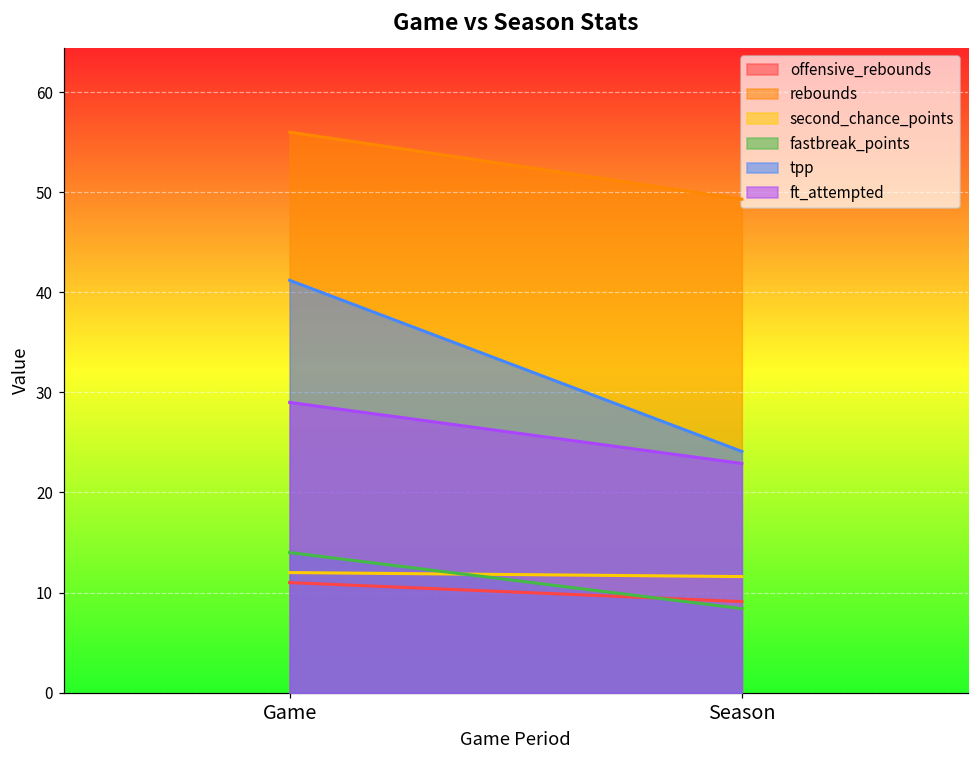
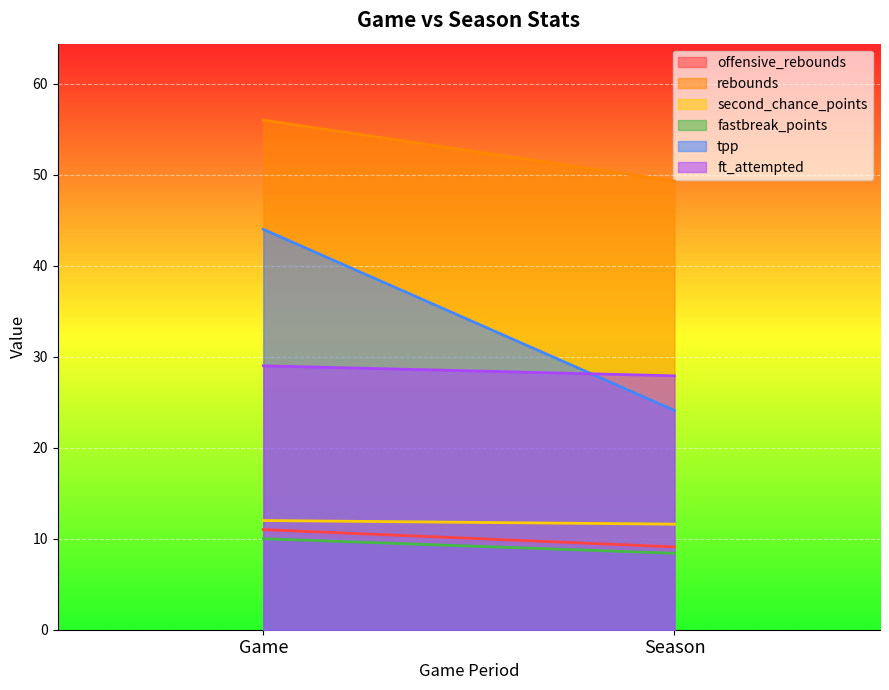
fastbreak_points, Game: 14 -> 10
tpp, Game: 41 -> 44
ft_attempted, Season: 23 -> 28
